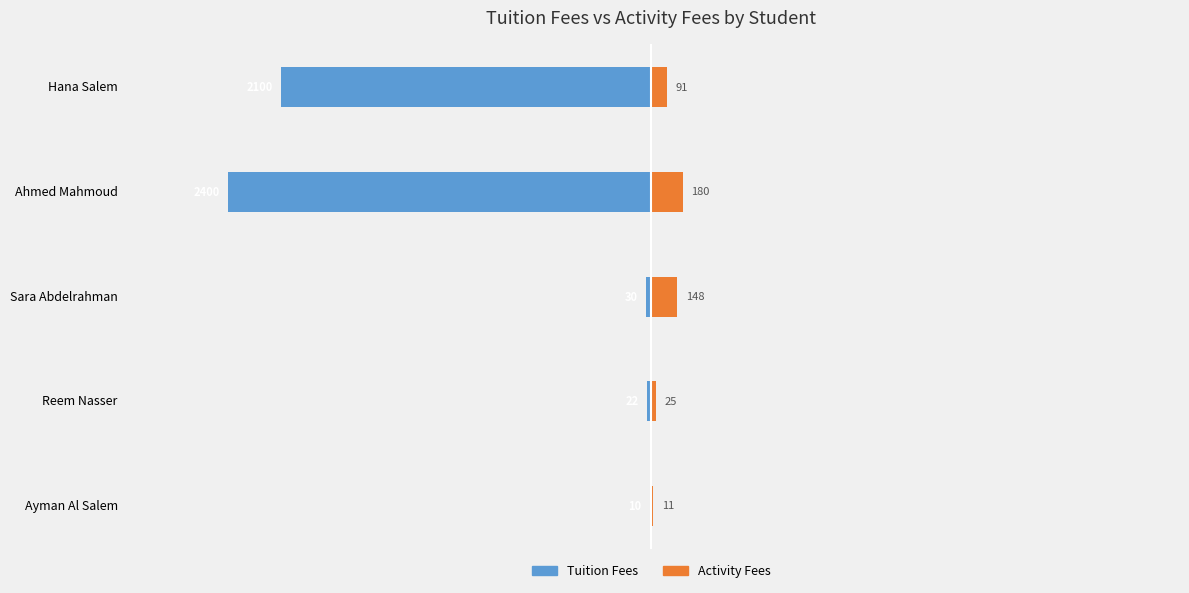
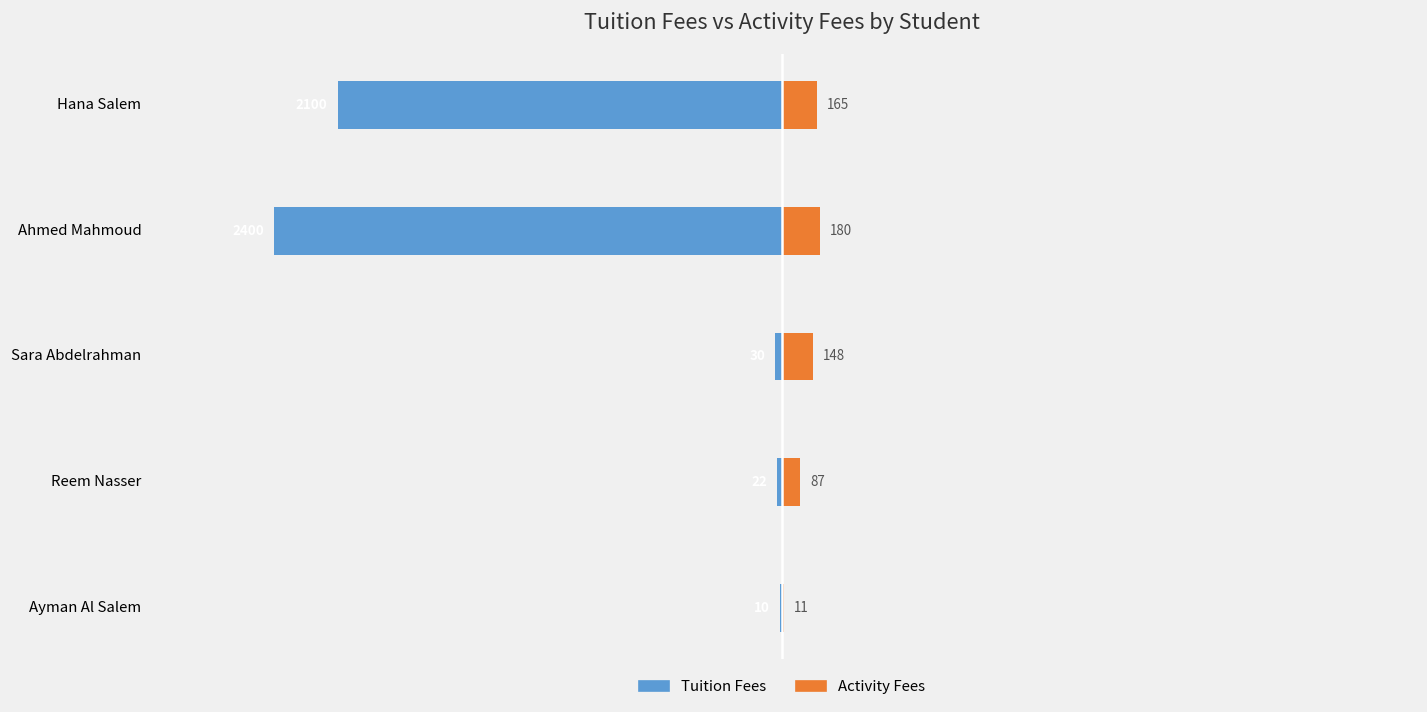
Activity Fees, Hana Salem: 91 -> 165
Activity Fees, Reem Nasser: 25 -> 87
